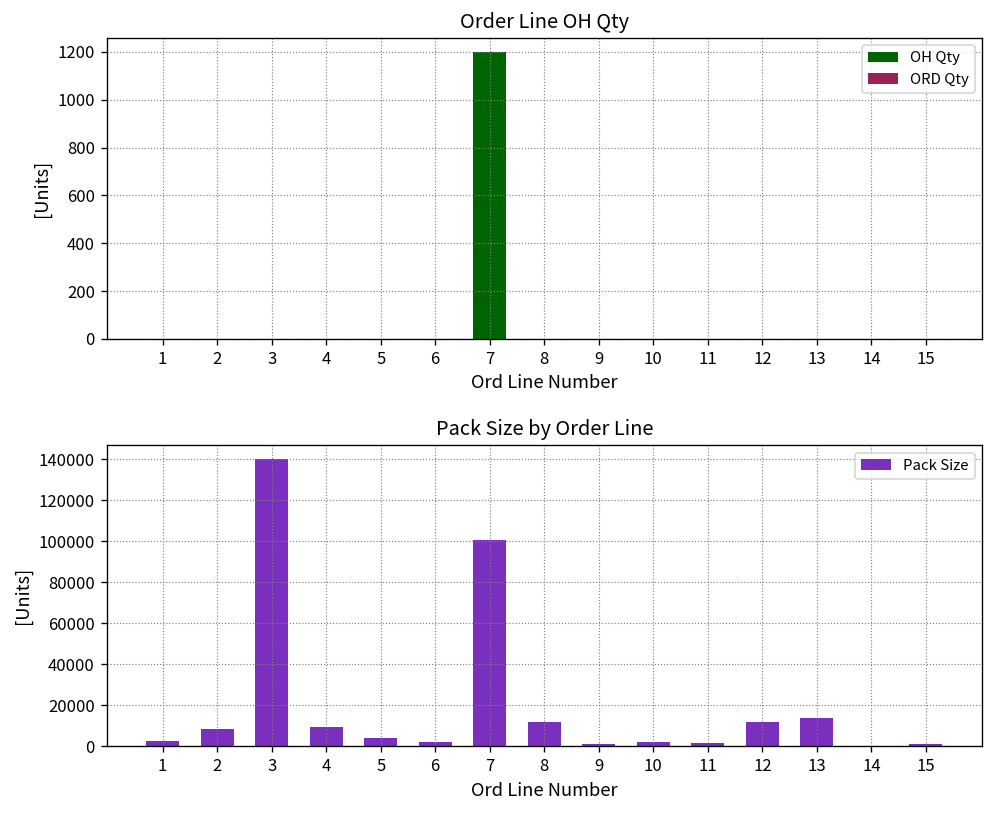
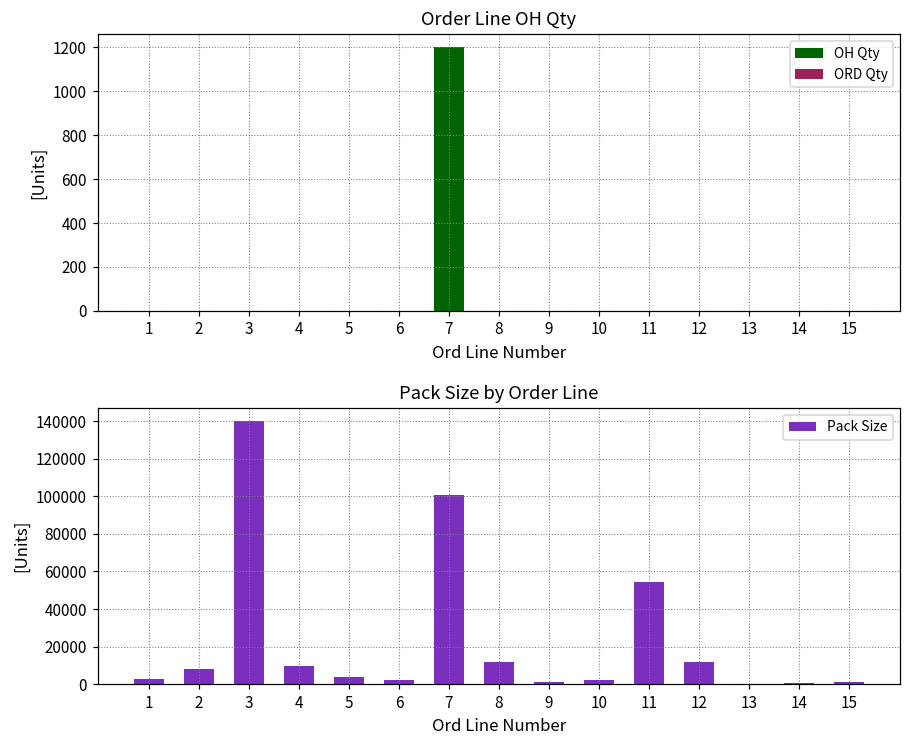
Pack Size by Order Line, 11: 2000 -> 54000
Pack Size by Order Line, 13: 14000 -> 0
